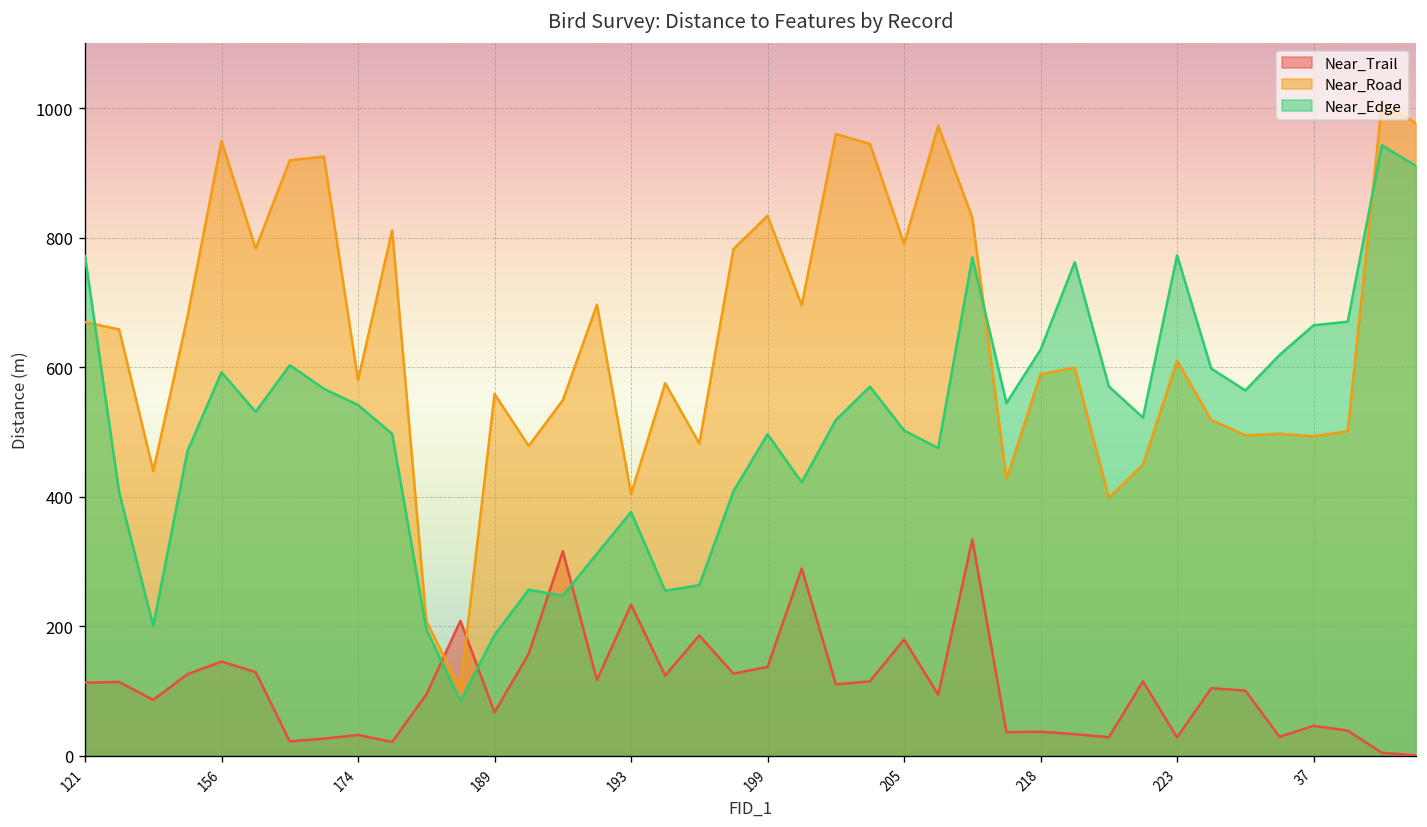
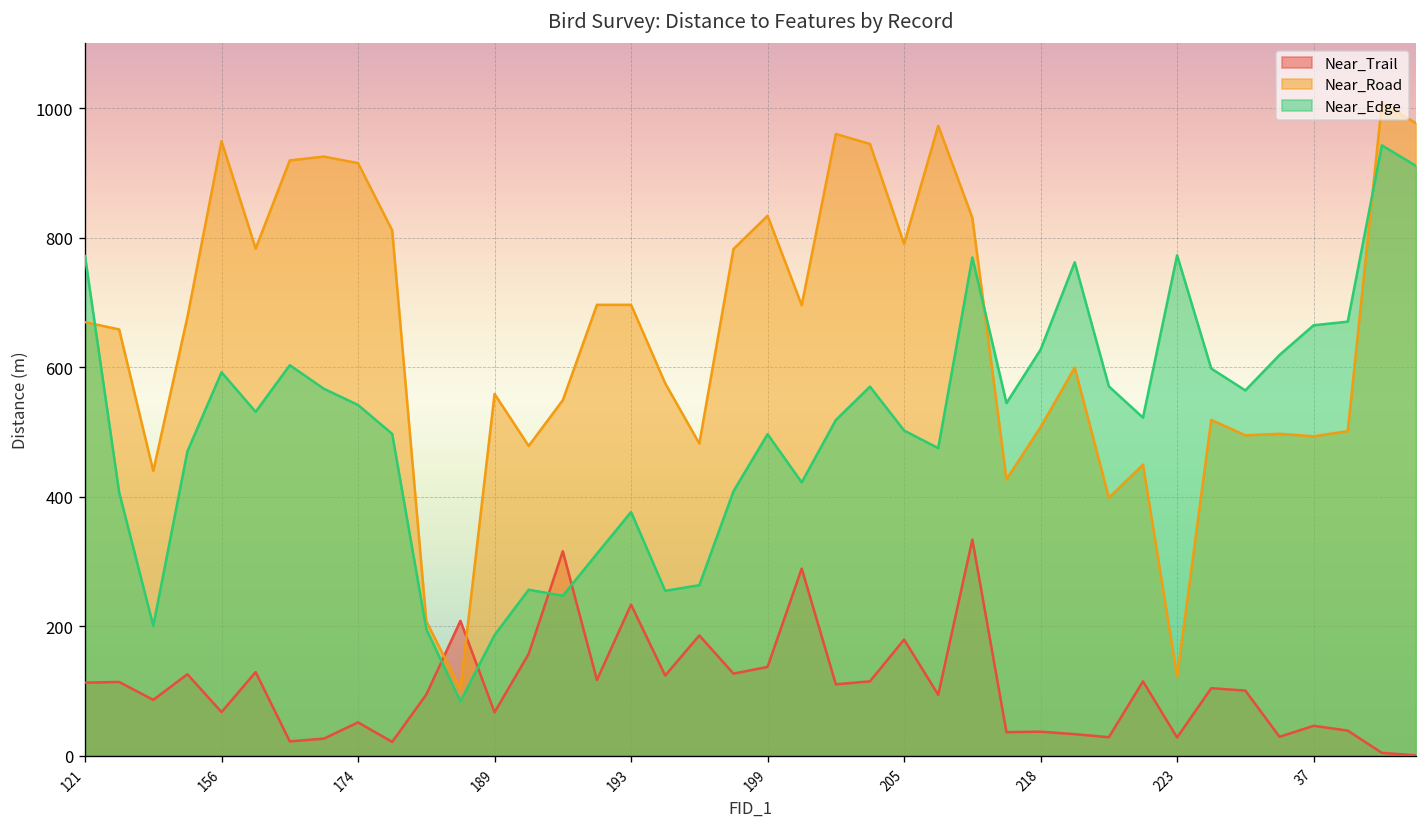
Near_Trail, 156: 150 -> 70
Near_Trail, 174: 30 -> 50
Near_Road, 174: 580 -> 910
Near_Road, 193: 400 -> 700
Near_Road, 218: 590 -> 510
Near_Road, 223: 610 -> 120
